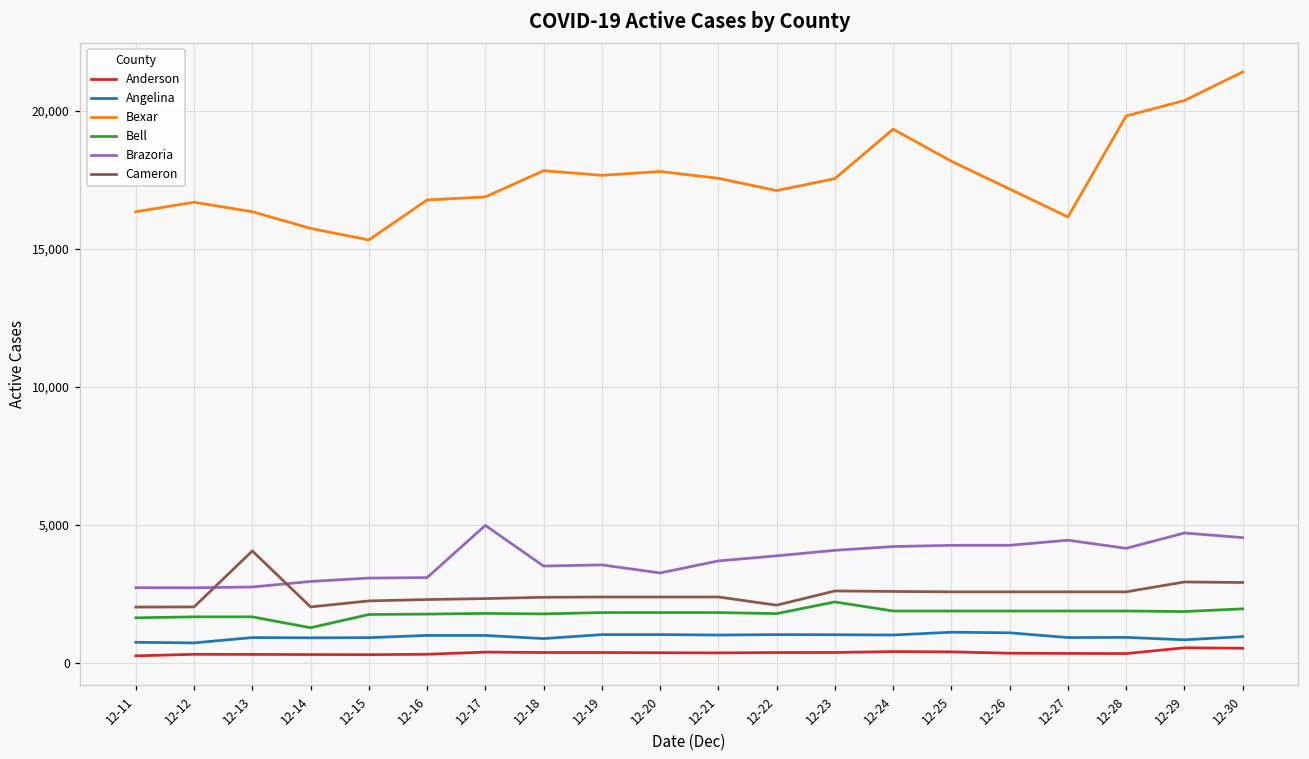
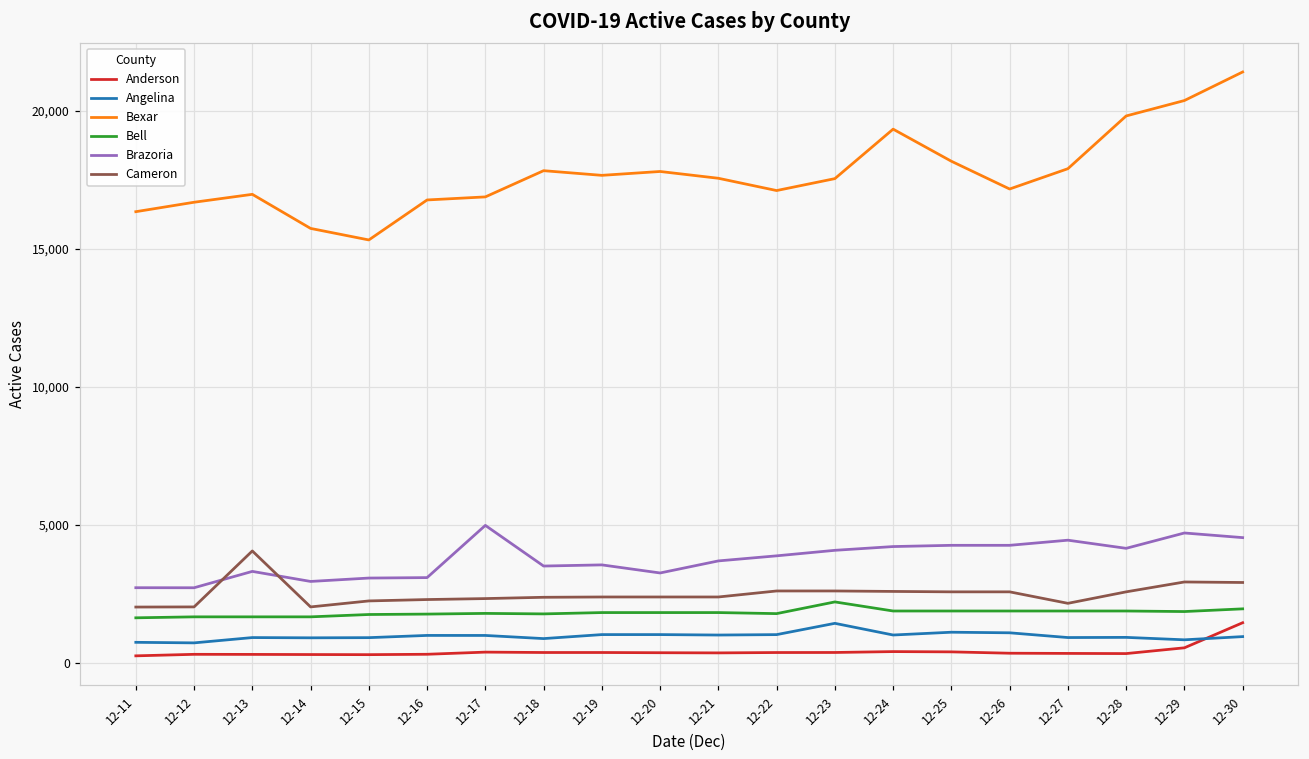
Bexar, 12-13: 16,400 -> 17,000
Brazoria, 12-13: 2,800 -> 3,300
Bell, 12-14: 1,300 -> 1,700
Cameron, 12-22: 2,100 -> 2,600
Angelina, 12-23: 1,000 -> 1,400
Bexar, 12-27: 16,200 -> 17,900
Cameron, 12-27: 2,600 -> 2,200
Anderson, 12-30: 500 -> 1,500
